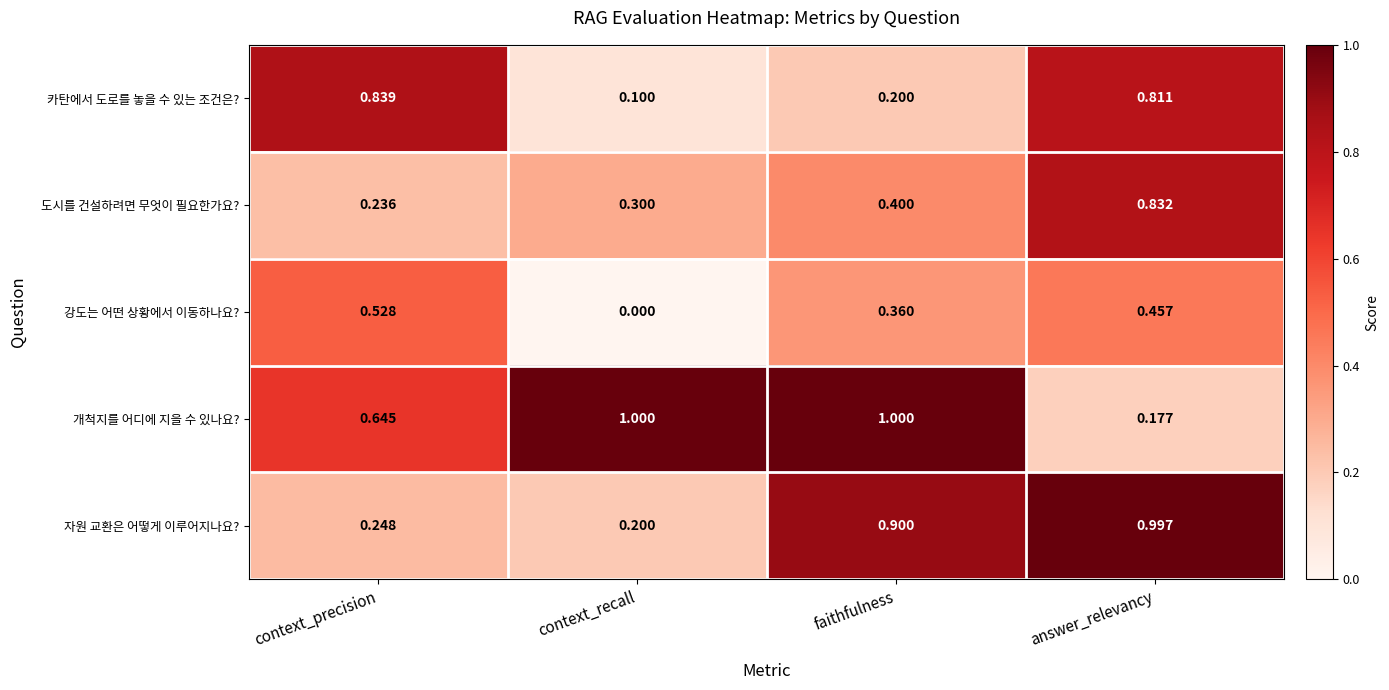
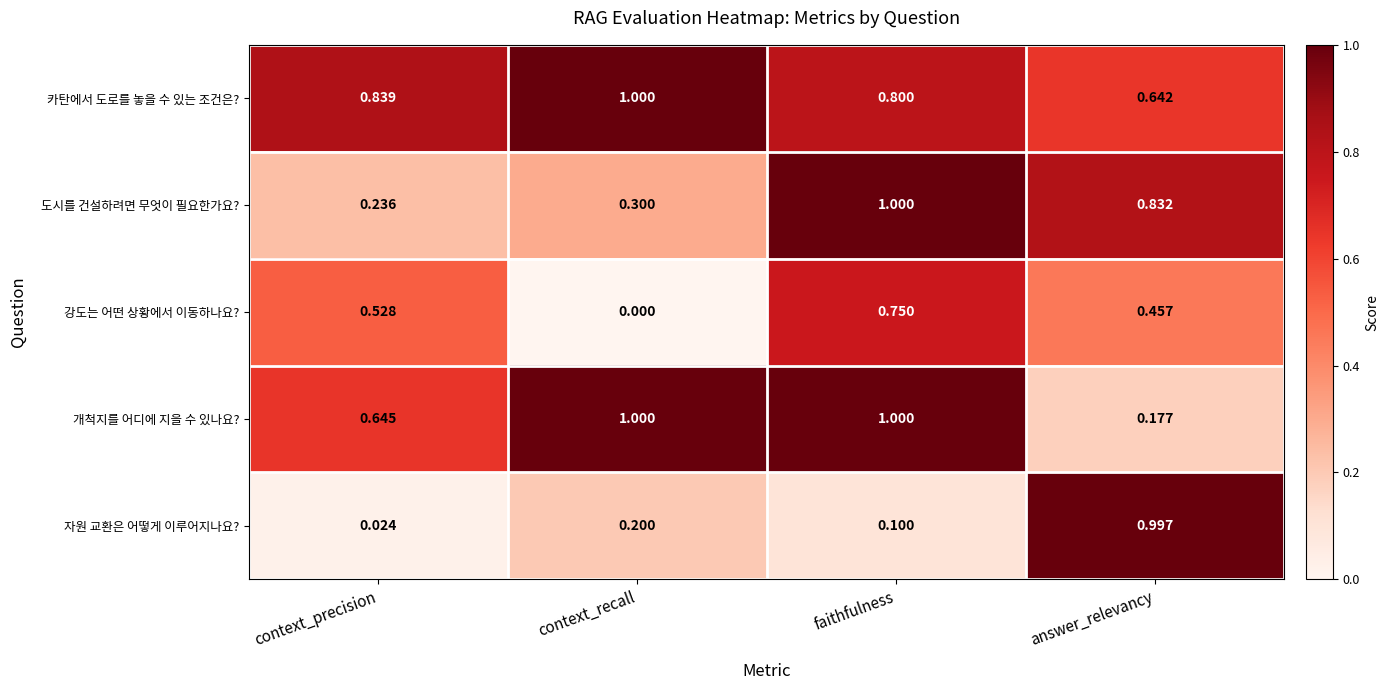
카탄에서 도로를 놓을 수 있는 조건은?, context_recall: 0.100 -> 1.000
카탄에서 도로를 놓을 수 있는 조건은?, faithfulness: 0.200 -> 0.800
카탄에서 도로를 놓을 수 있는 조건은?, answer_relevancy: 0.811 -> 0.642
도시를 건설하려면 무엇이 필요한가요?, faithfulness: 0.400 -> 1.000
강도는 어떤 상황에서 이동하나요?, faithfulness: 0.360 -> 0.750
자원 교환은 어떻게 이루어지나요?, context_precision: 0.248 -> 0.024
자원 교환은 어떻게 이루어지나요?, faithfulness: 0.900 -> 0.100
